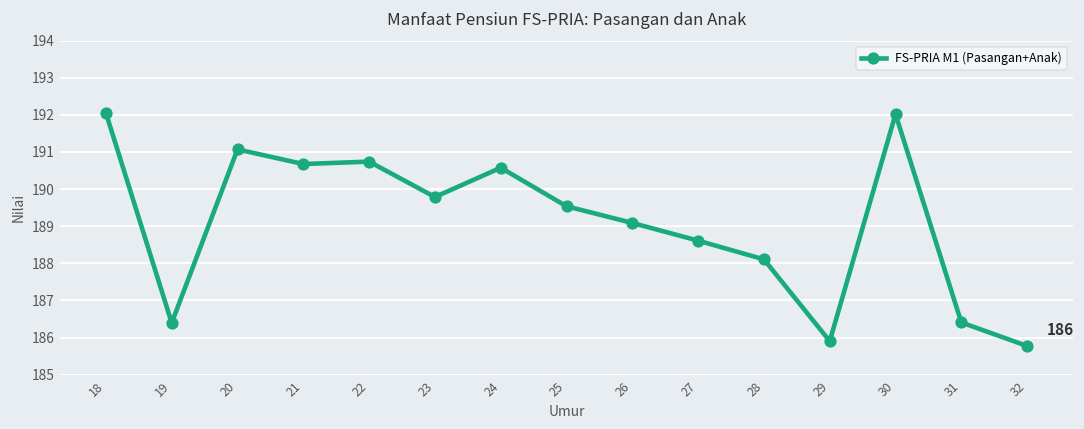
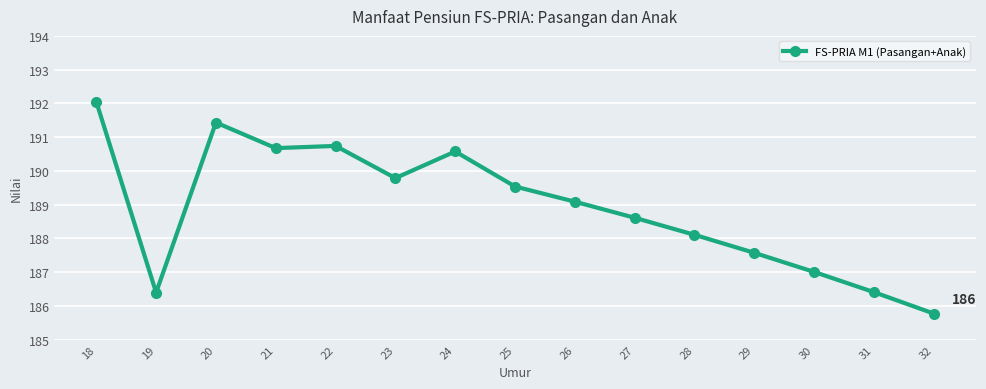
20: 191.1 -> 191.4
29: 185.9 -> 187.6
30: 192.0 -> 187.0
